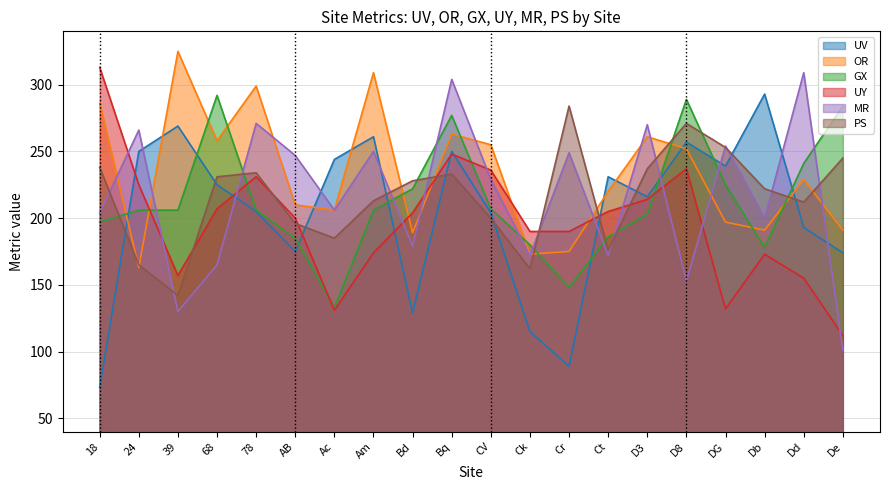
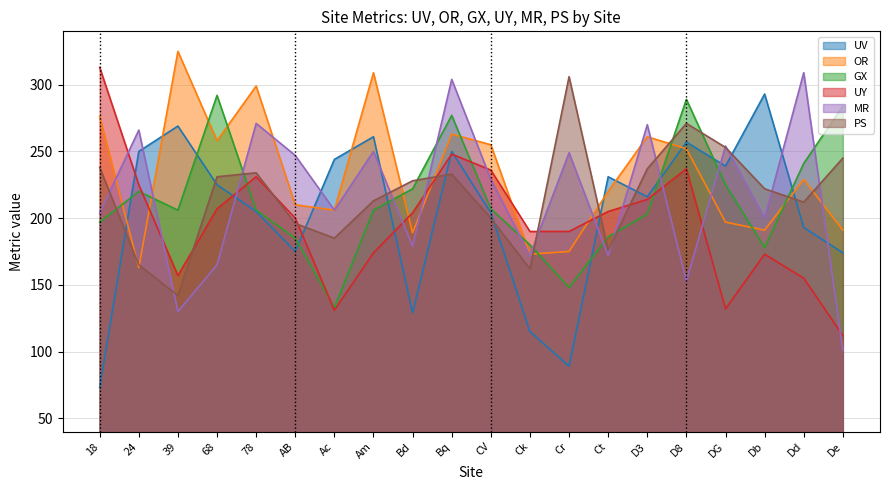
OR, 18: 286 -> 276
GX, 24: 206 -> 220
PS, Cr: 284 -> 306
